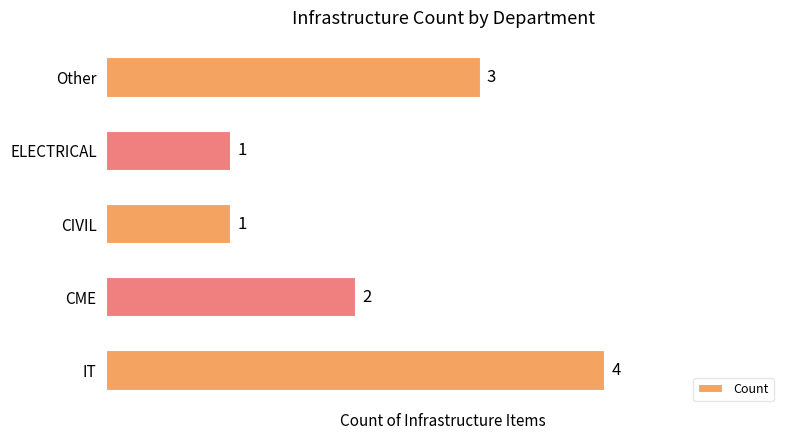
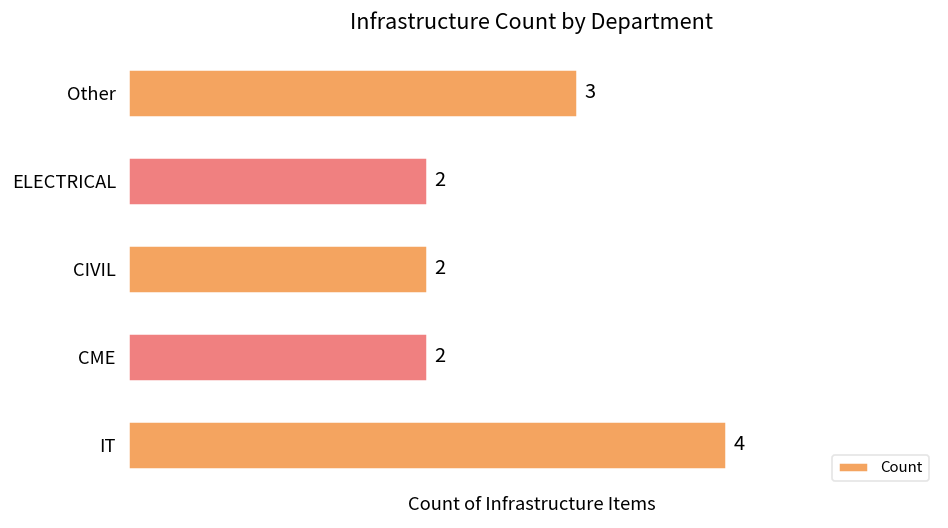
ELECTRICAL: 1 -> 2
CIVIL: 1 -> 2
